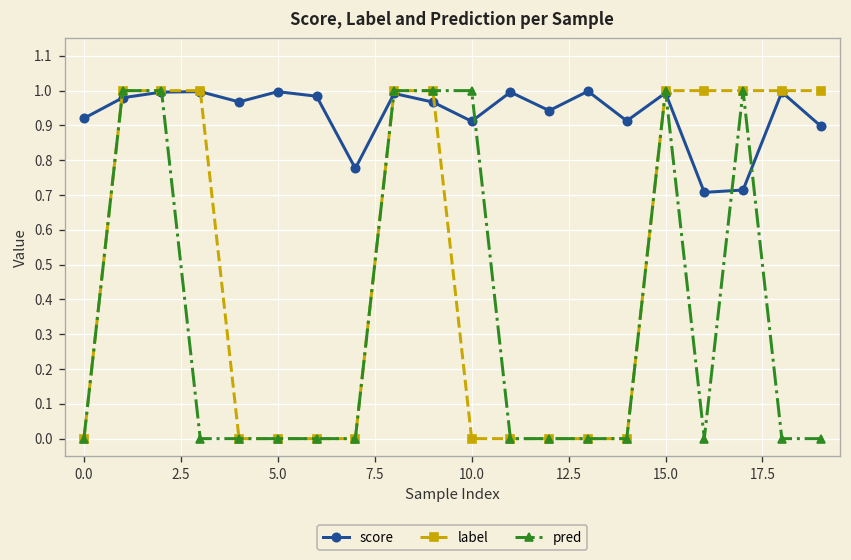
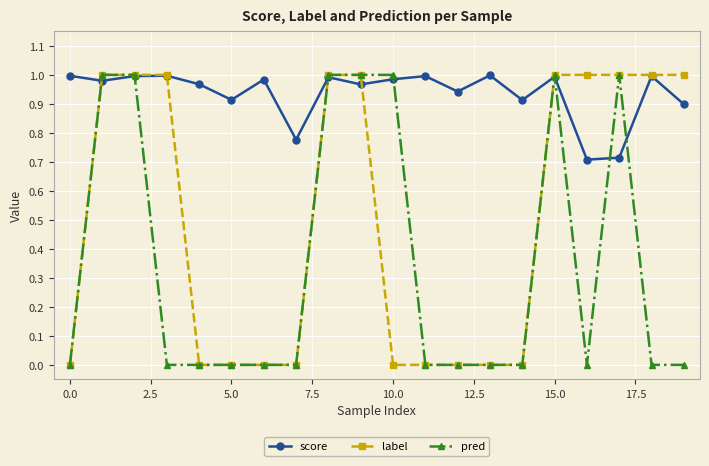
score, 0.0: 0.92 -> 1.00
score, 5.0: 1.00 -> 0.91
score, 10.0: 0.91 -> 0.98
